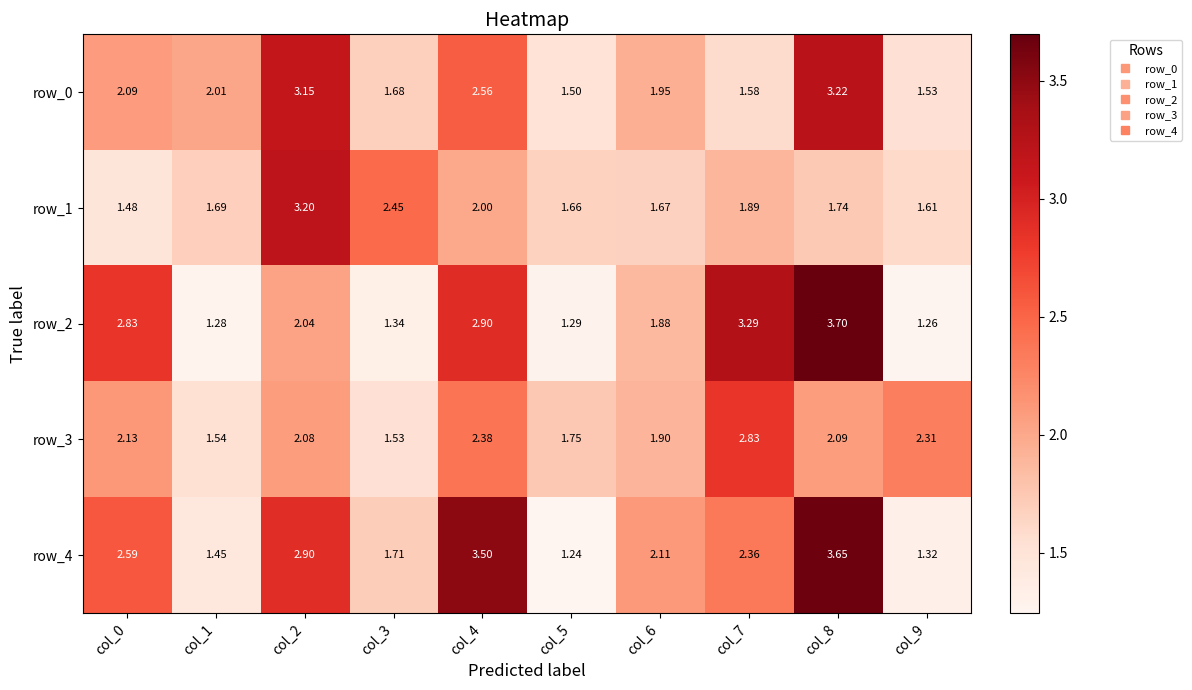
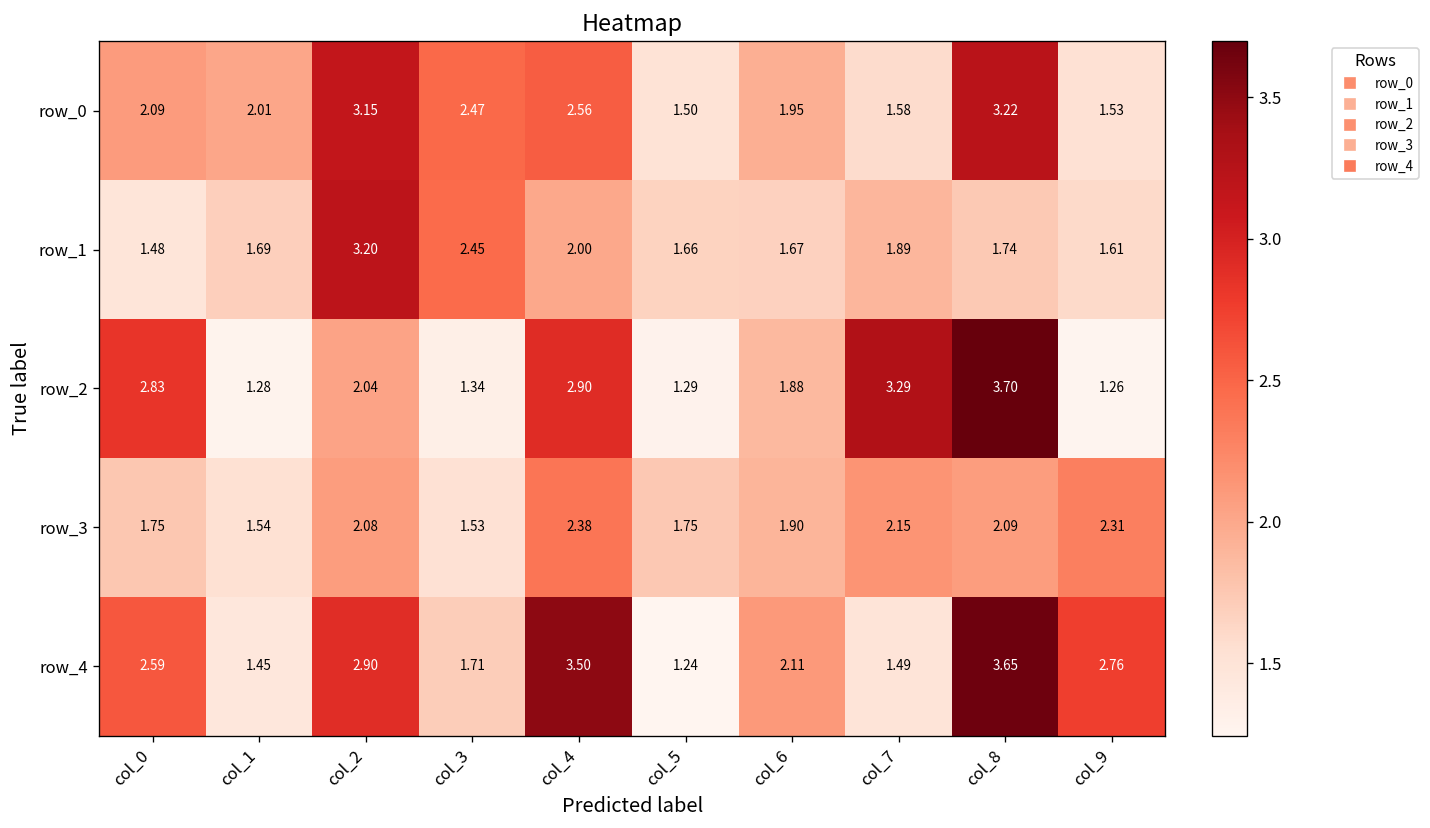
row_0, col_3: 1.68 -> 2.47
row_3, col_0: 2.13 -> 1.75
row_3, col_7: 2.83 -> 2.15
row_4, col_7: 2.36 -> 1.49
row_4, col_9: 1.32 -> 2.76
